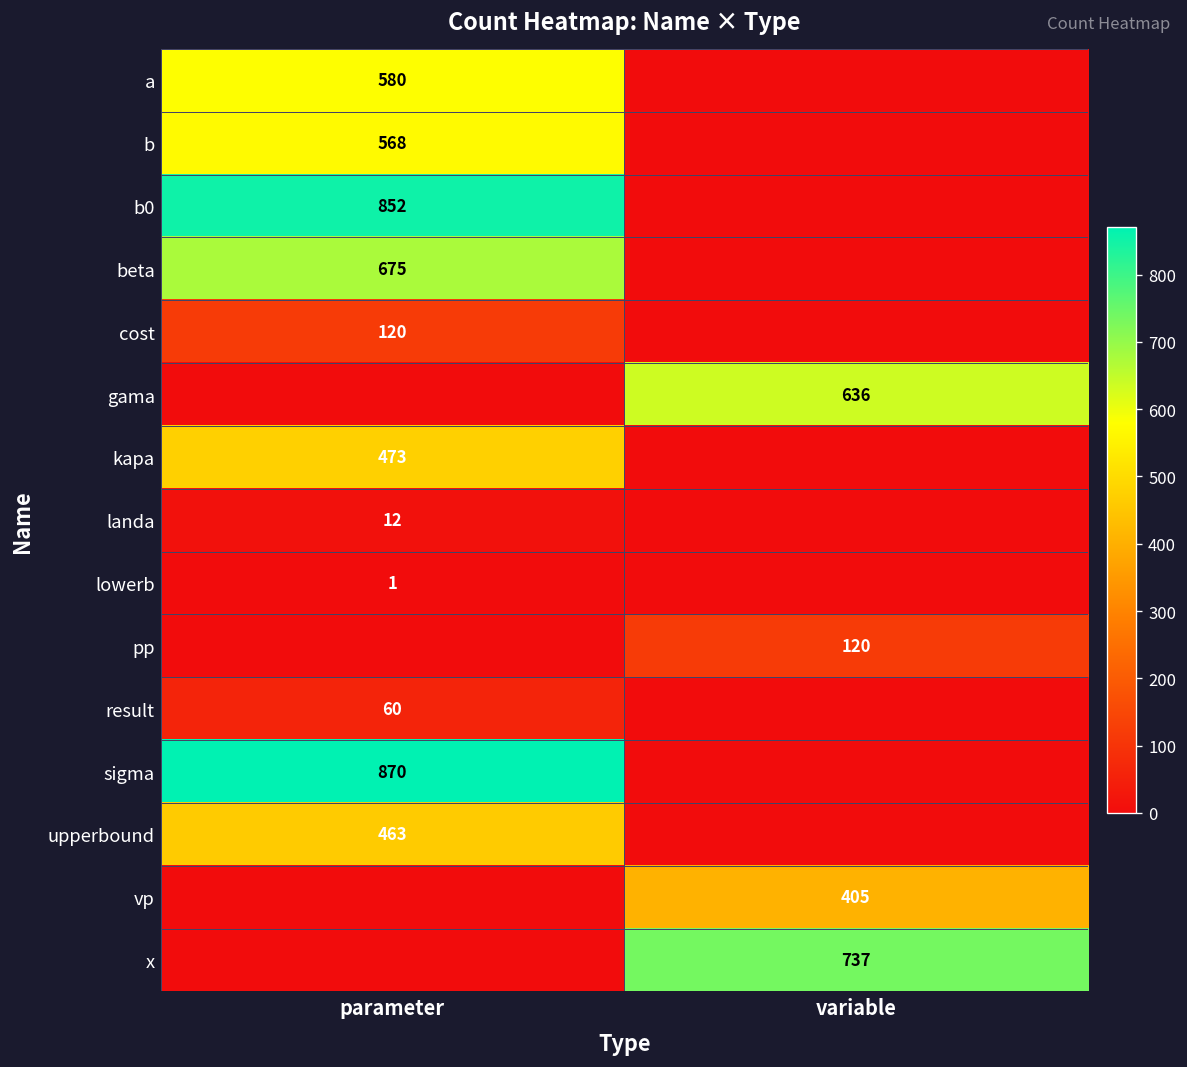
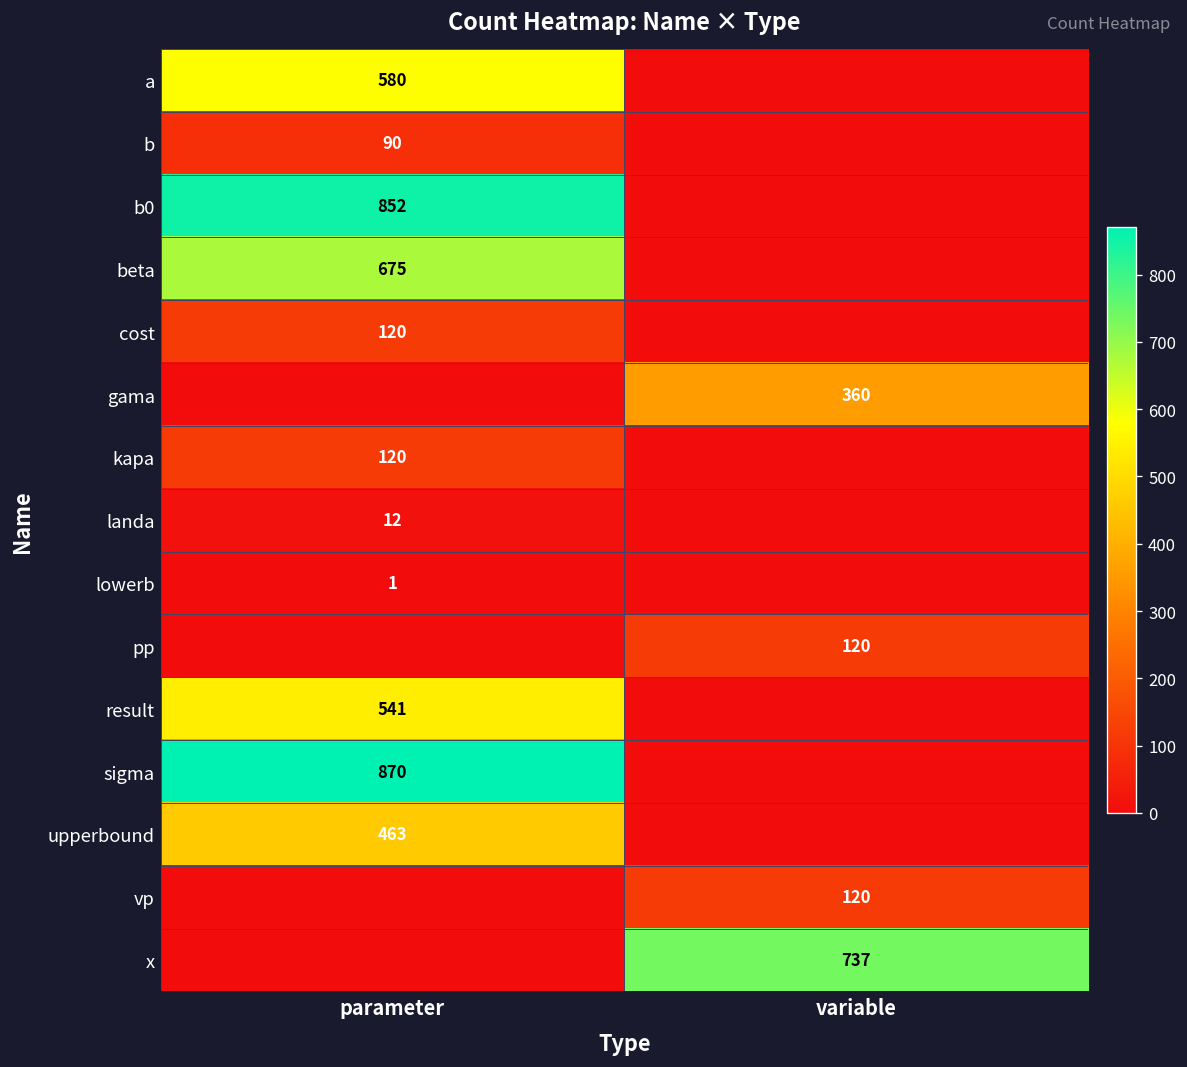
b, parameter: 568 -> 90
gama, variable: 636 -> 360
kapa, parameter: 473 -> 120
result, parameter: 60 -> 541
vp, variable: 405 -> 120
